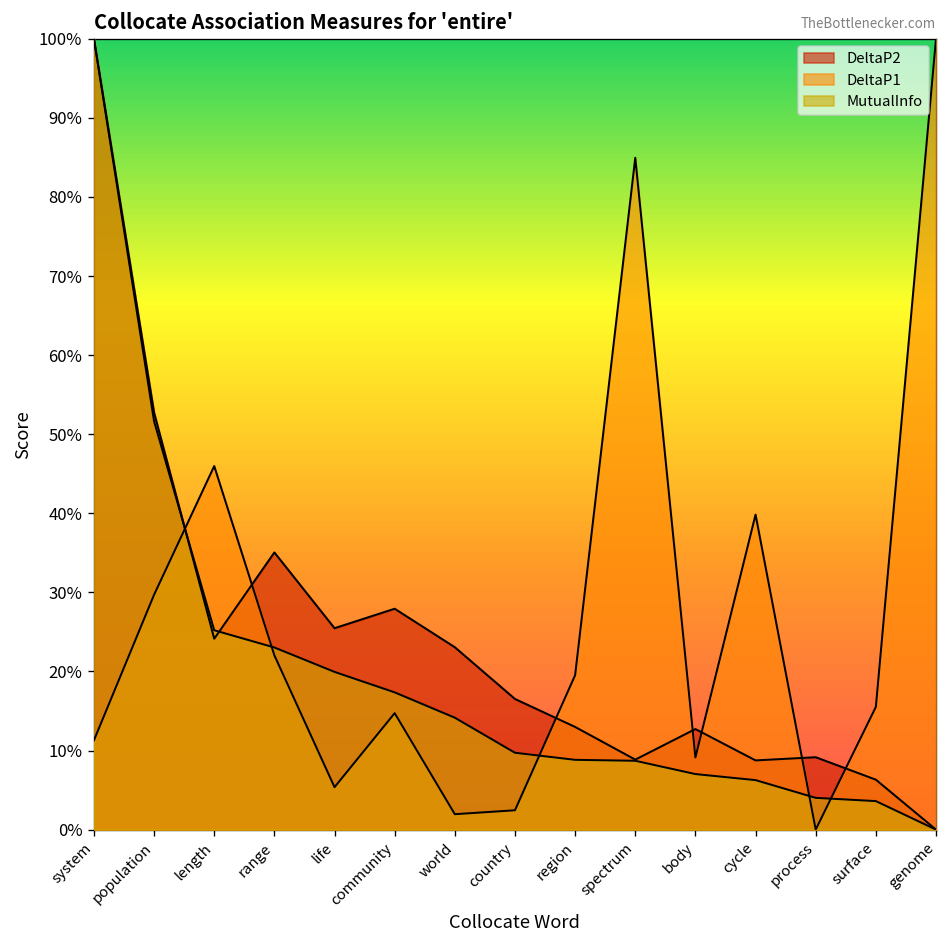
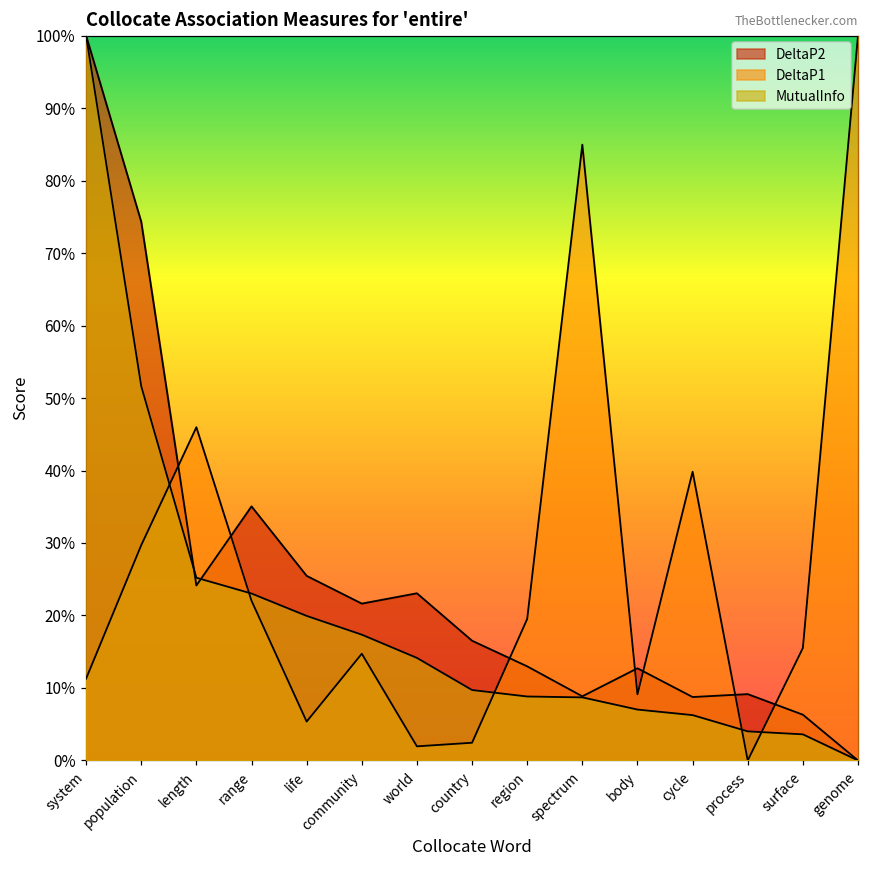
DeltaP2, population: 53% -> 74%
DeltaP2, community: 28% -> 22%
